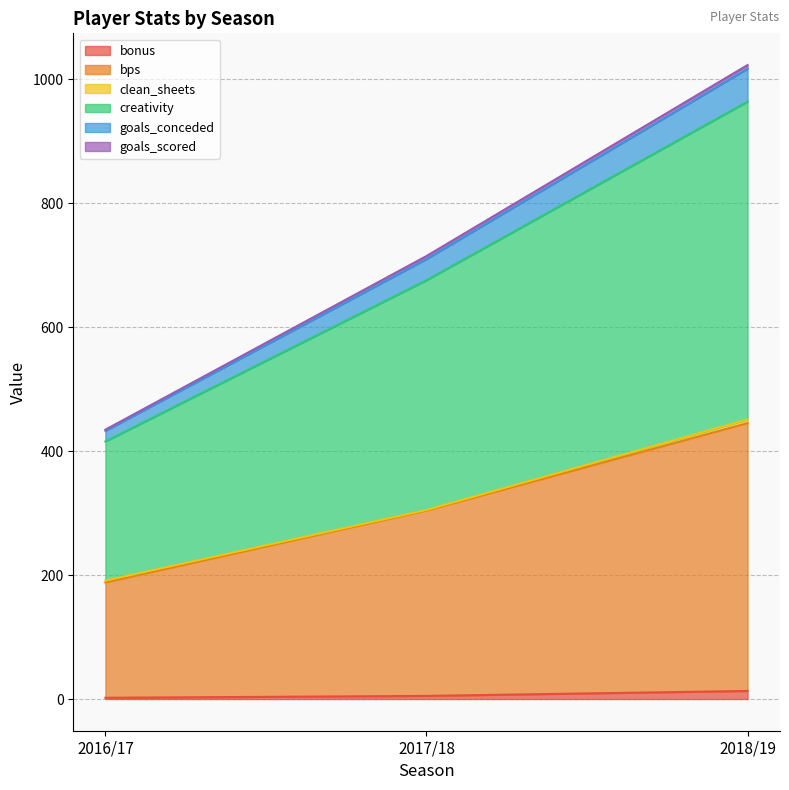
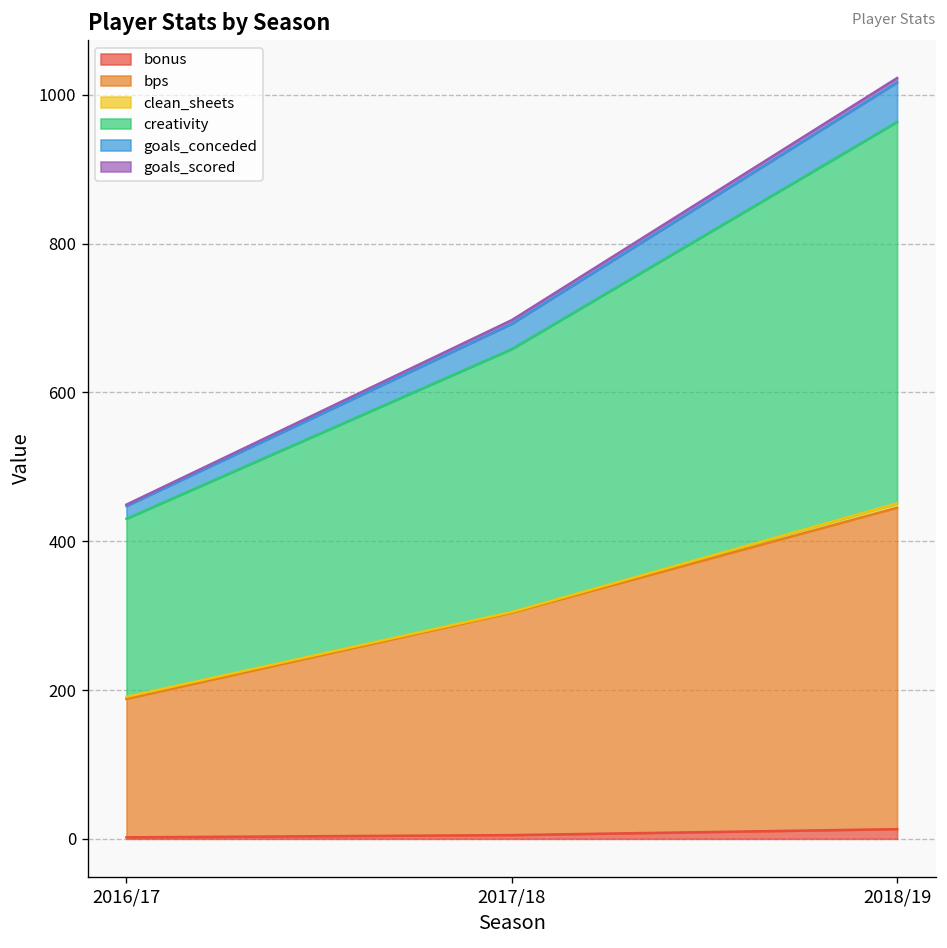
creativity, 2016/17: 220 -> 240
creativity, 2017/18: 370 -> 350
